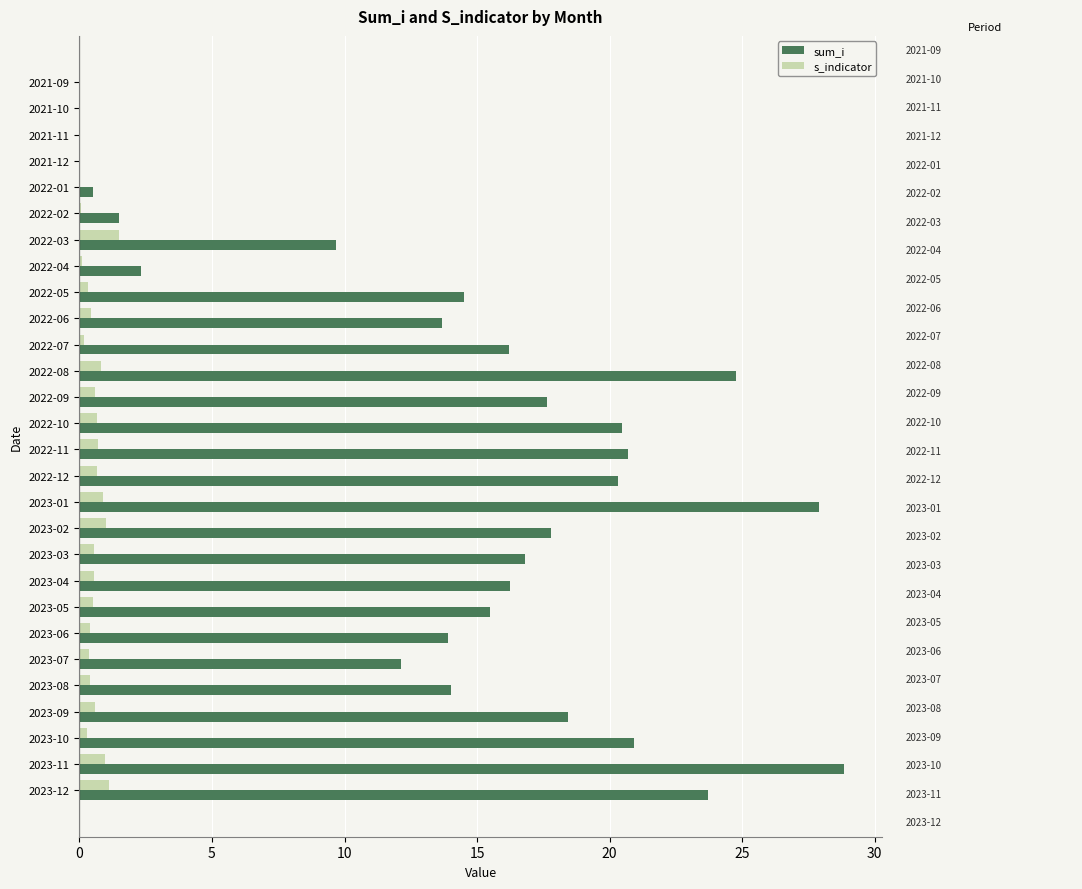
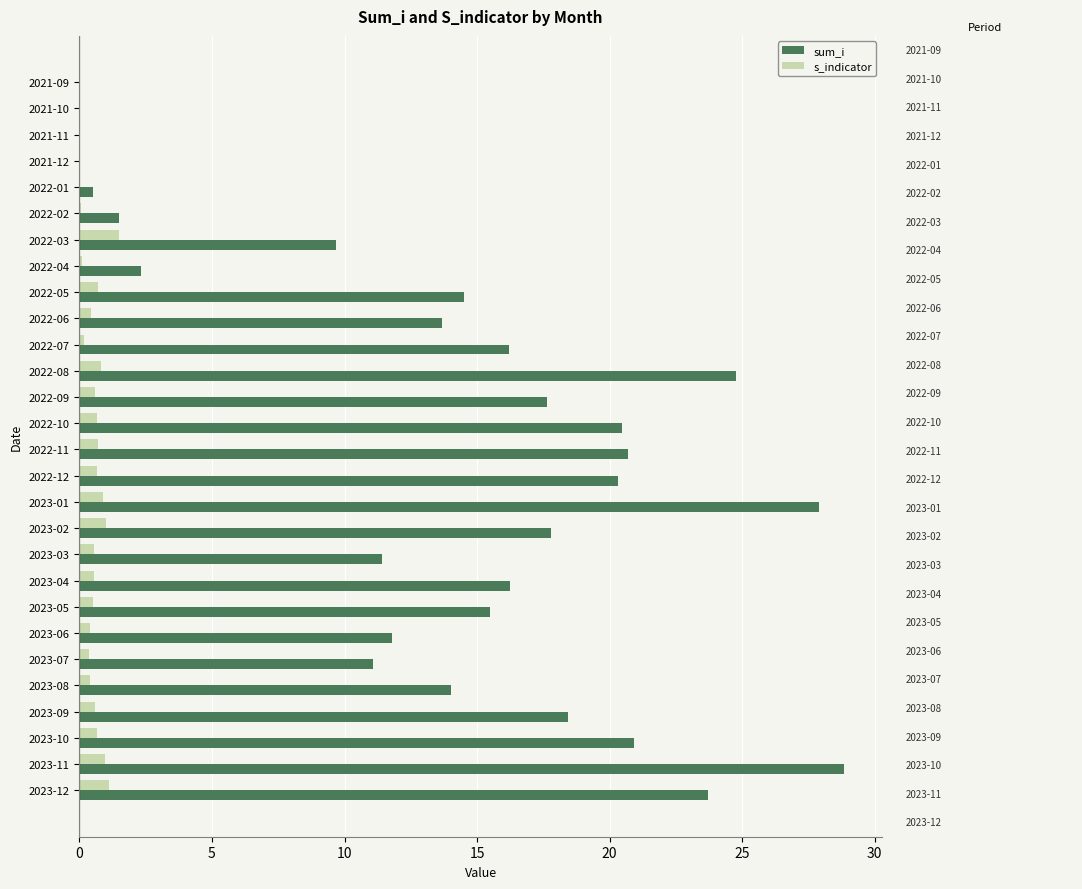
s_indicator, 2022-05: 0.3 -> 0.7
sum_i, 2023-03: 16.8 -> 11.4
sum_i, 2023-06: 13.9 -> 11.8
sum_i, 2023-07: 12.1 -> 11.1
s_indicator, 2023-10: 0.3 -> 0.7
